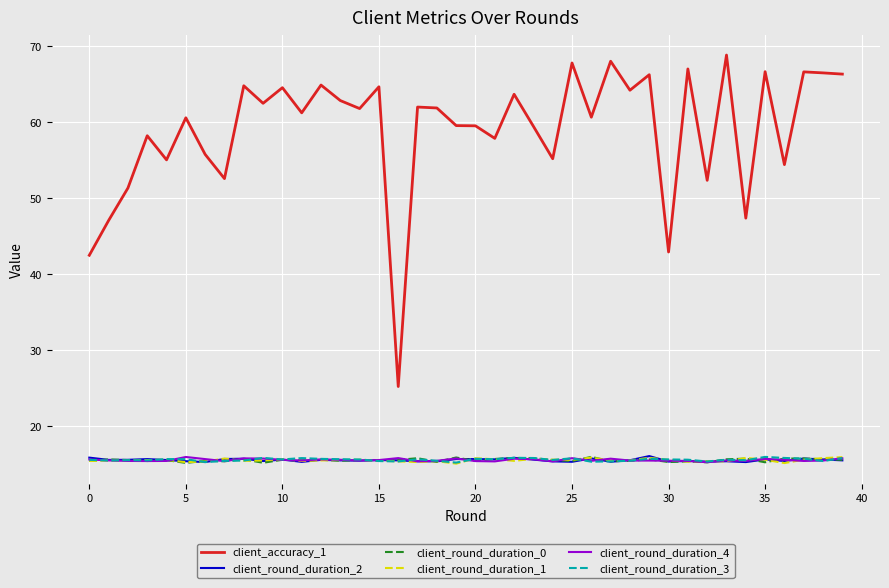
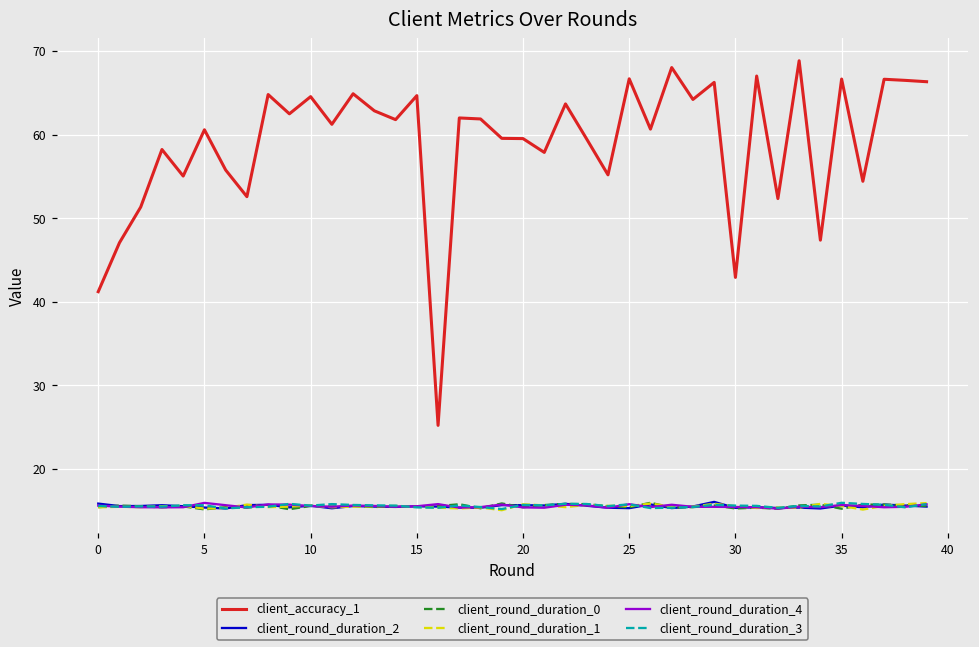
client_accuracy_1, 0: 42 -> 41
client_accuracy_1, 25: 68 -> 67
